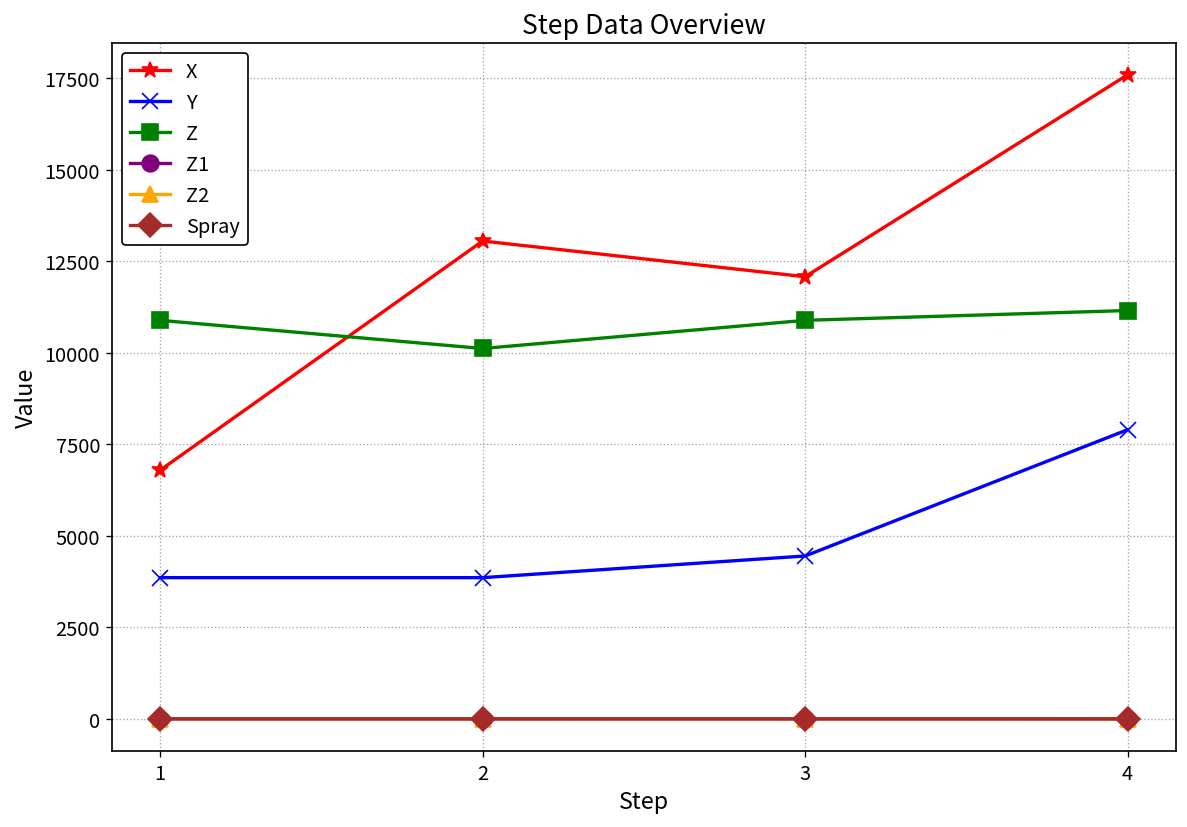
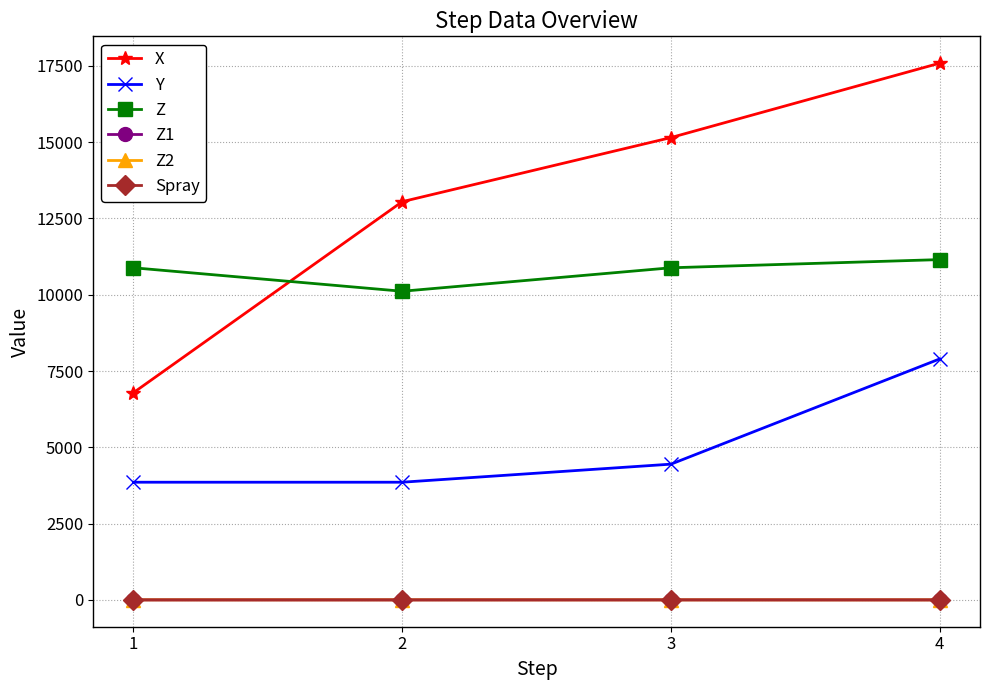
X, 3: 12100 -> 15200
